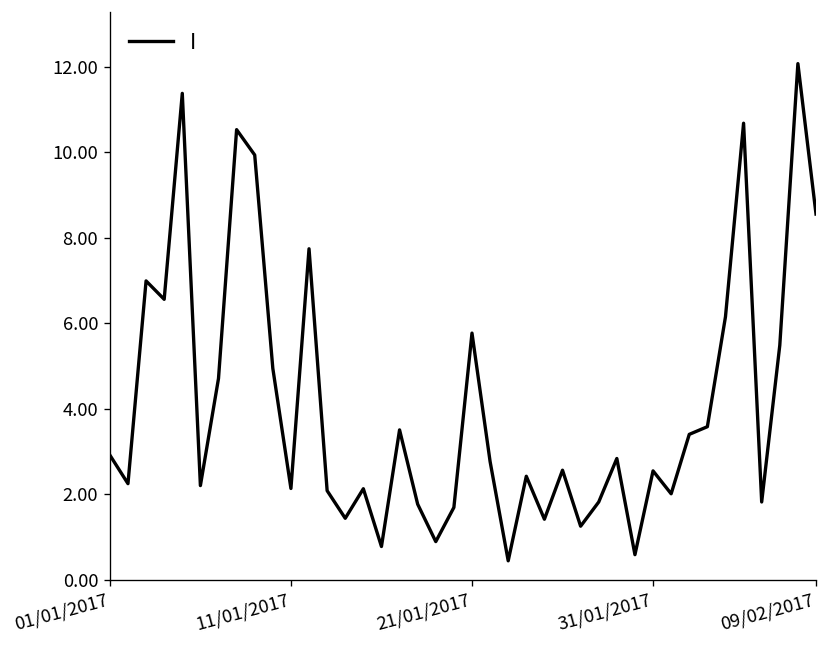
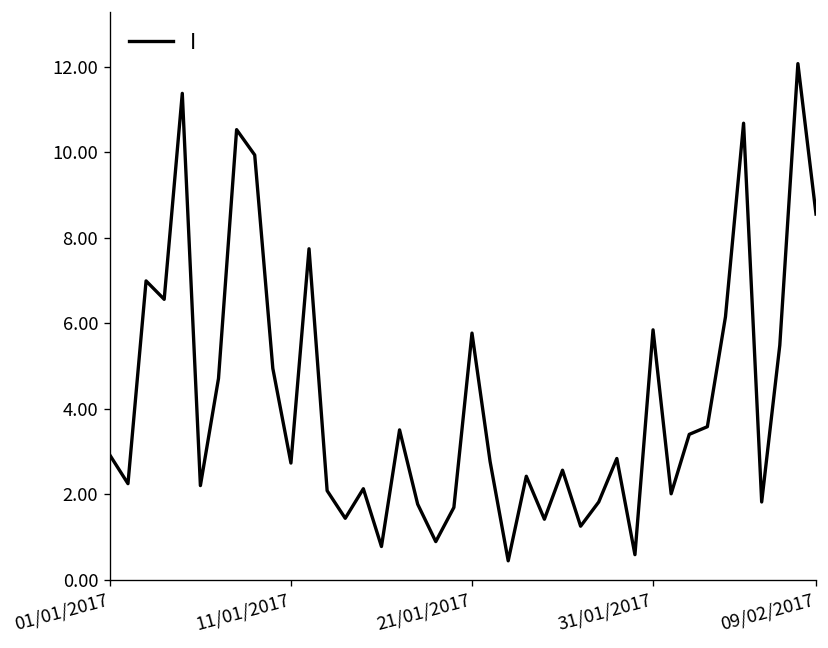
11/01/2017: 2.1 -> 2.7
31/01/2017: 2.5 -> 5.8
